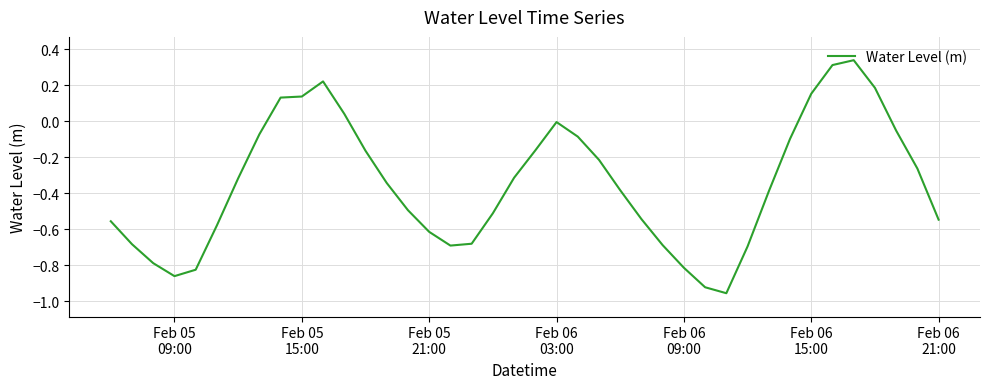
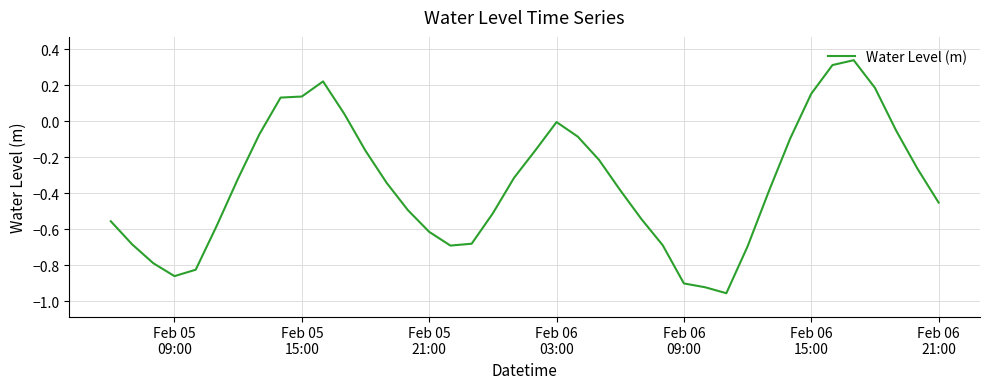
Feb 06 09:00: -0.81 -> -0.90
Feb 06 21:00: -0.55 -> -0.45
